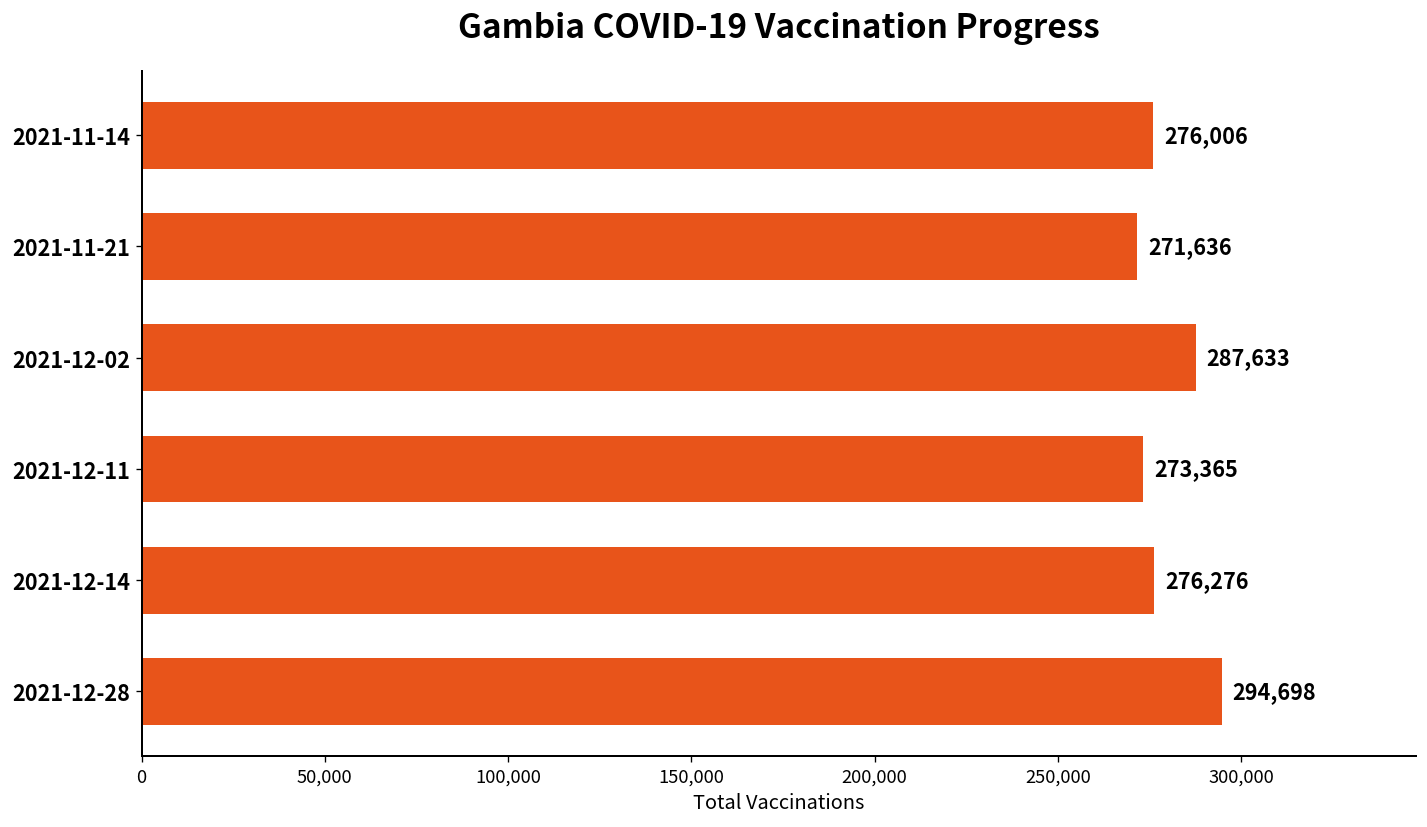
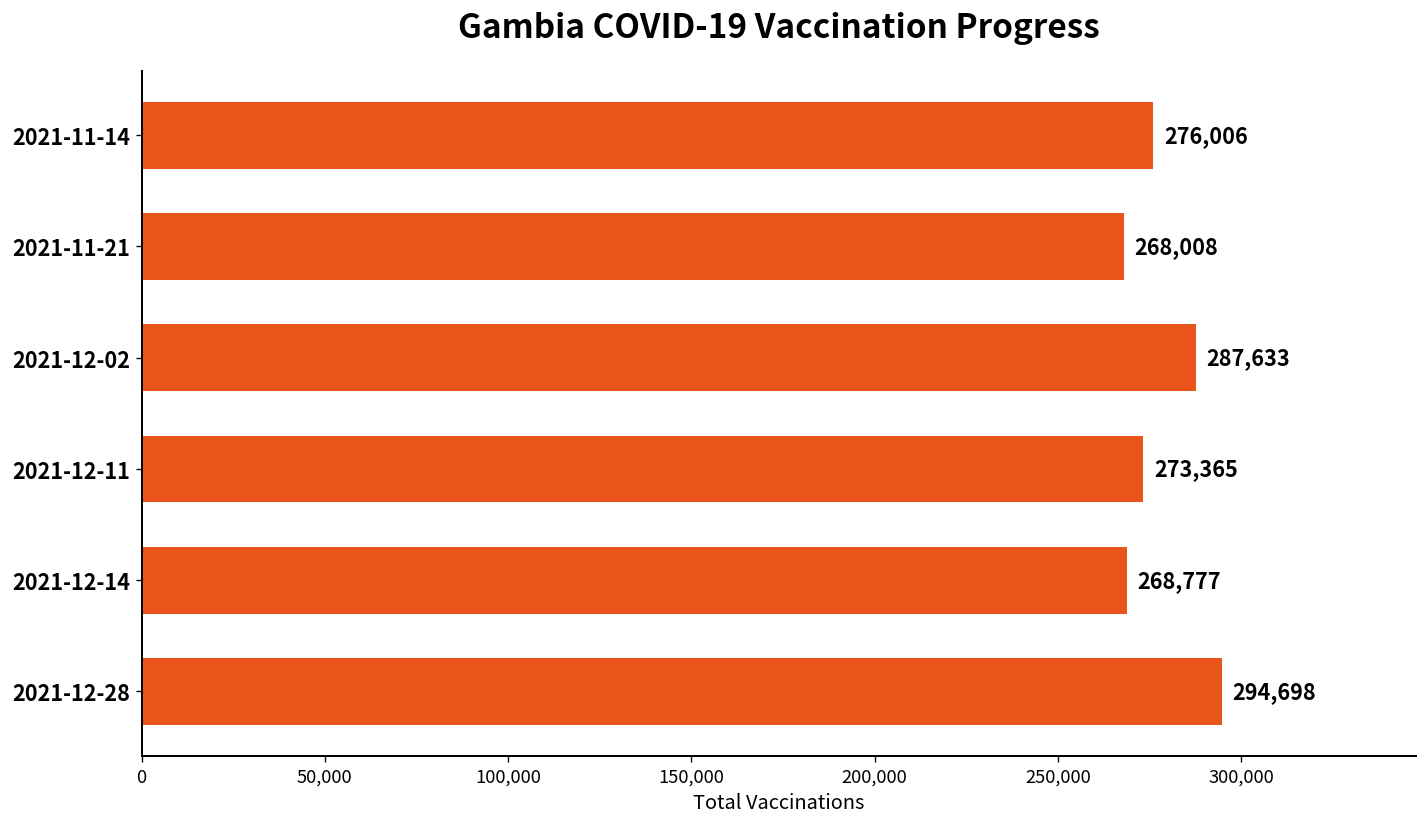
2021-11-21: 271,636 -> 268,008
2021-12-14: 276,276 -> 268,777
